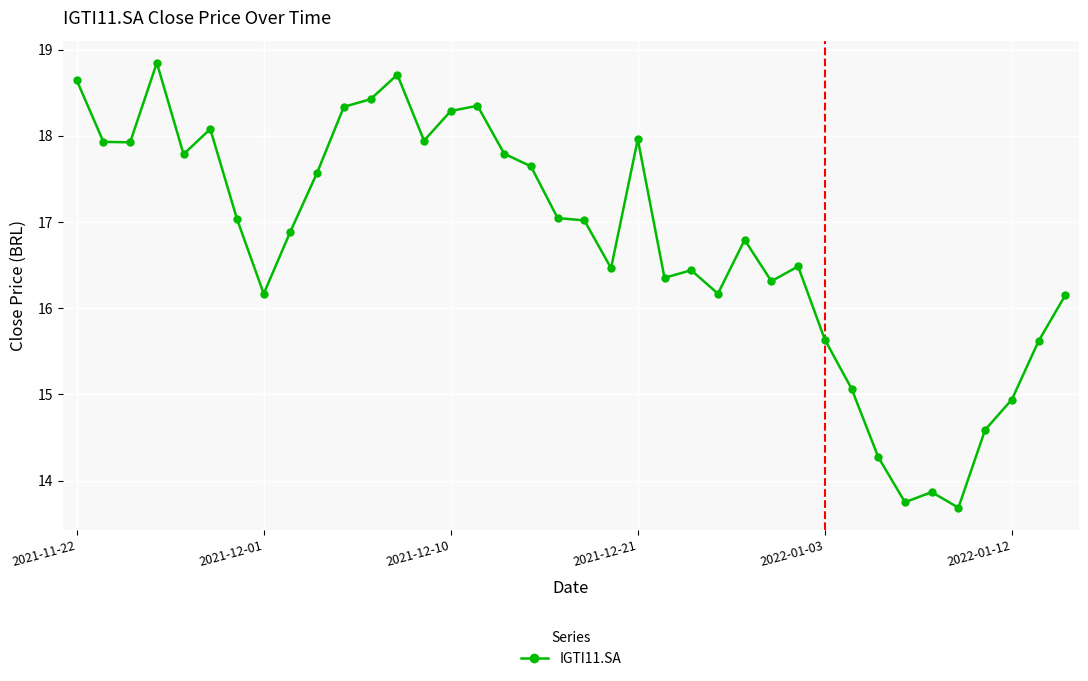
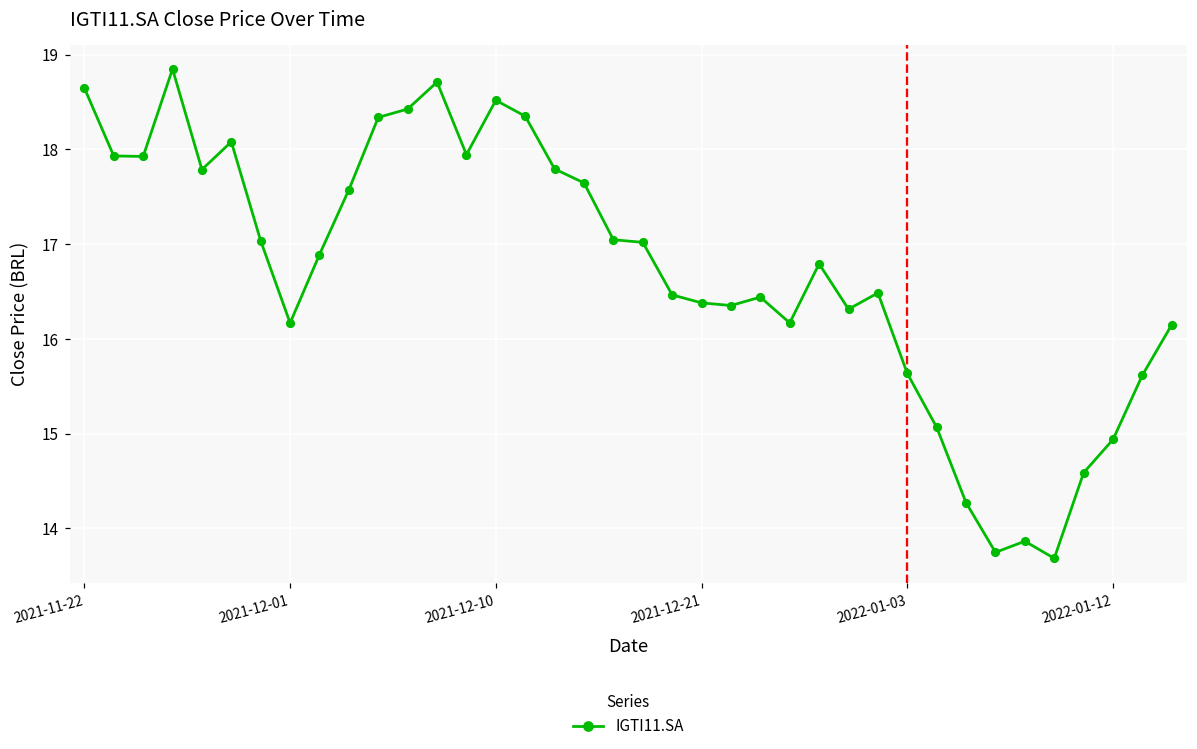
2021-12-10: 18.3 -> 18.5
2021-12-21: 18.0 -> 16.4
